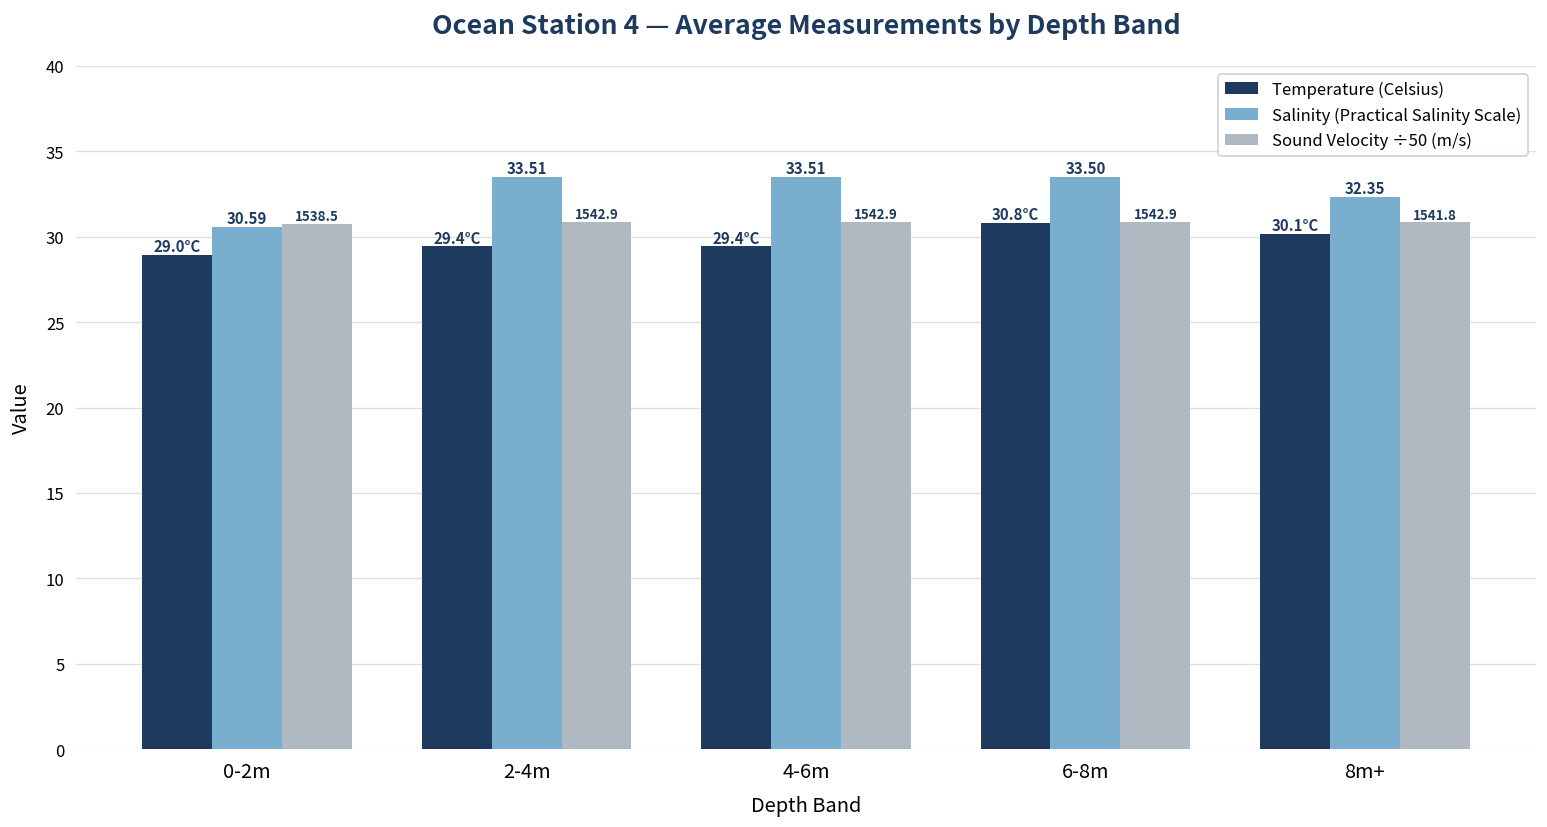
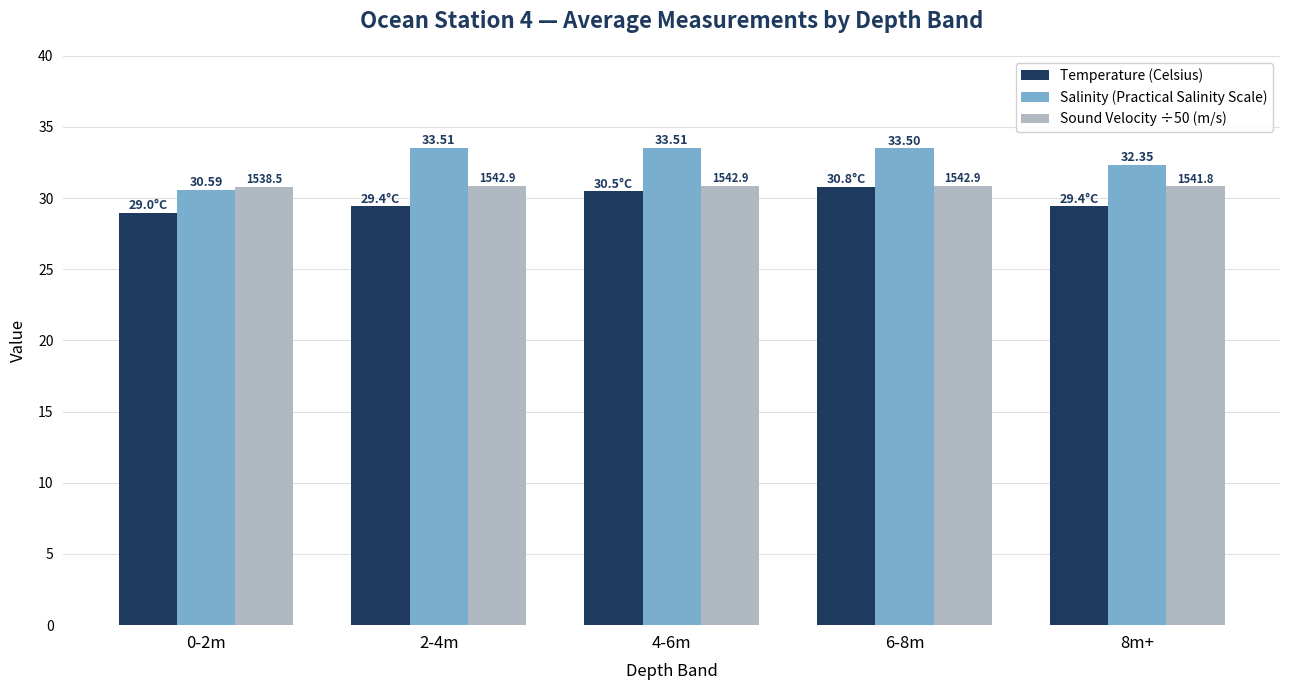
Temperature (Celsius), 4-6m: 29.4°C -> 30.5°C
Temperature (Celsius), 8m+: 30.1°C -> 29.4°C
